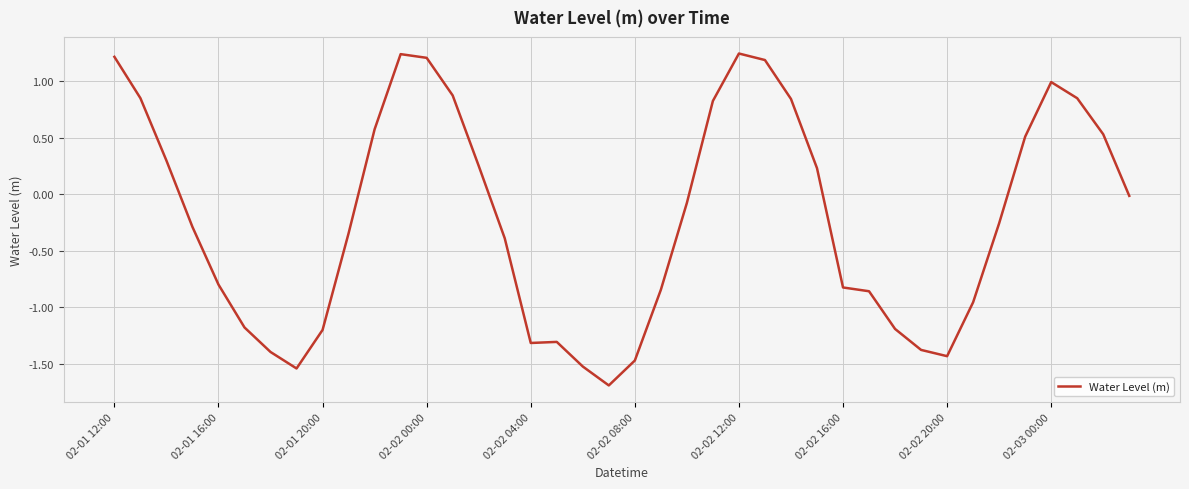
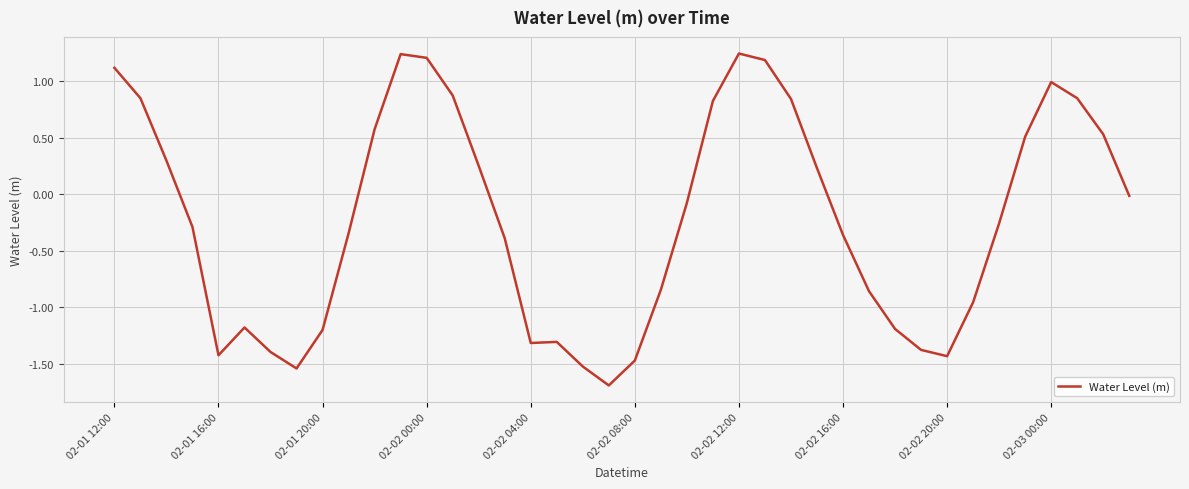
02-01 12:00: 1.22 -> 1.12
02-01 16:00: -0.80 -> -1.43
02-02 16:00: -0.83 -> -0.36
